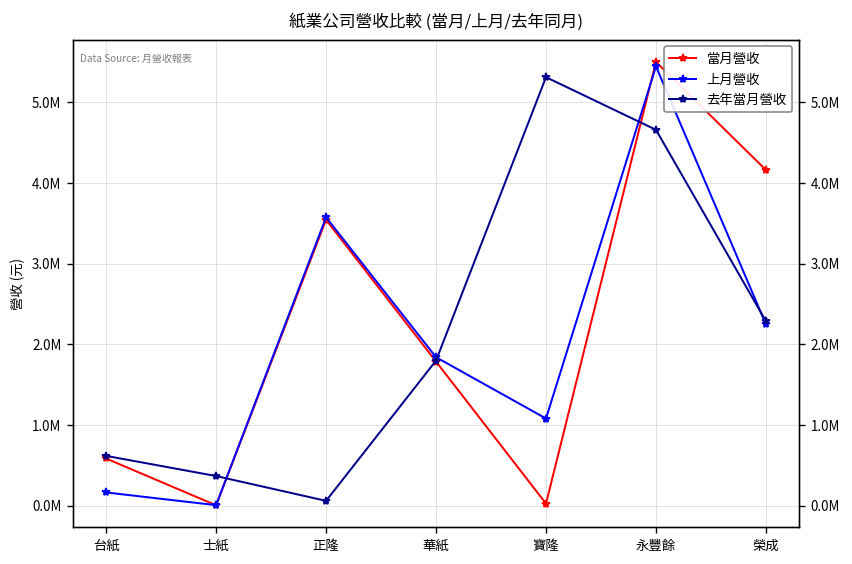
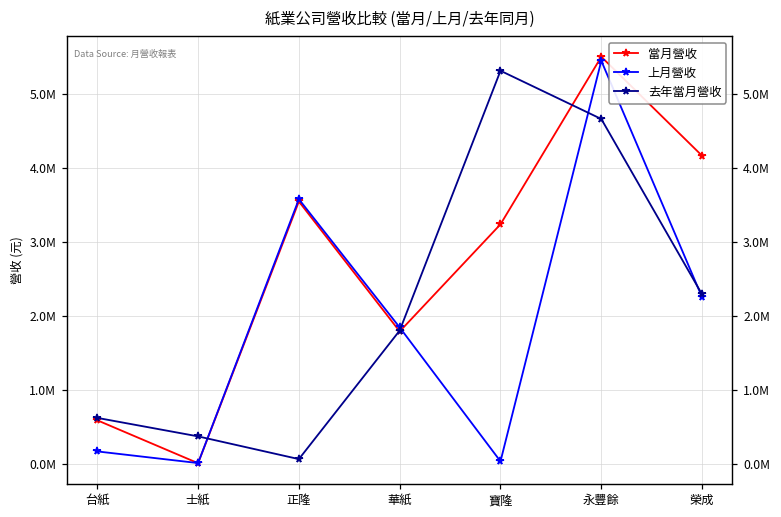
當月營收, 寶隆: 0 -> 3200000
上月營收, 寶隆: 1100000 -> 0
